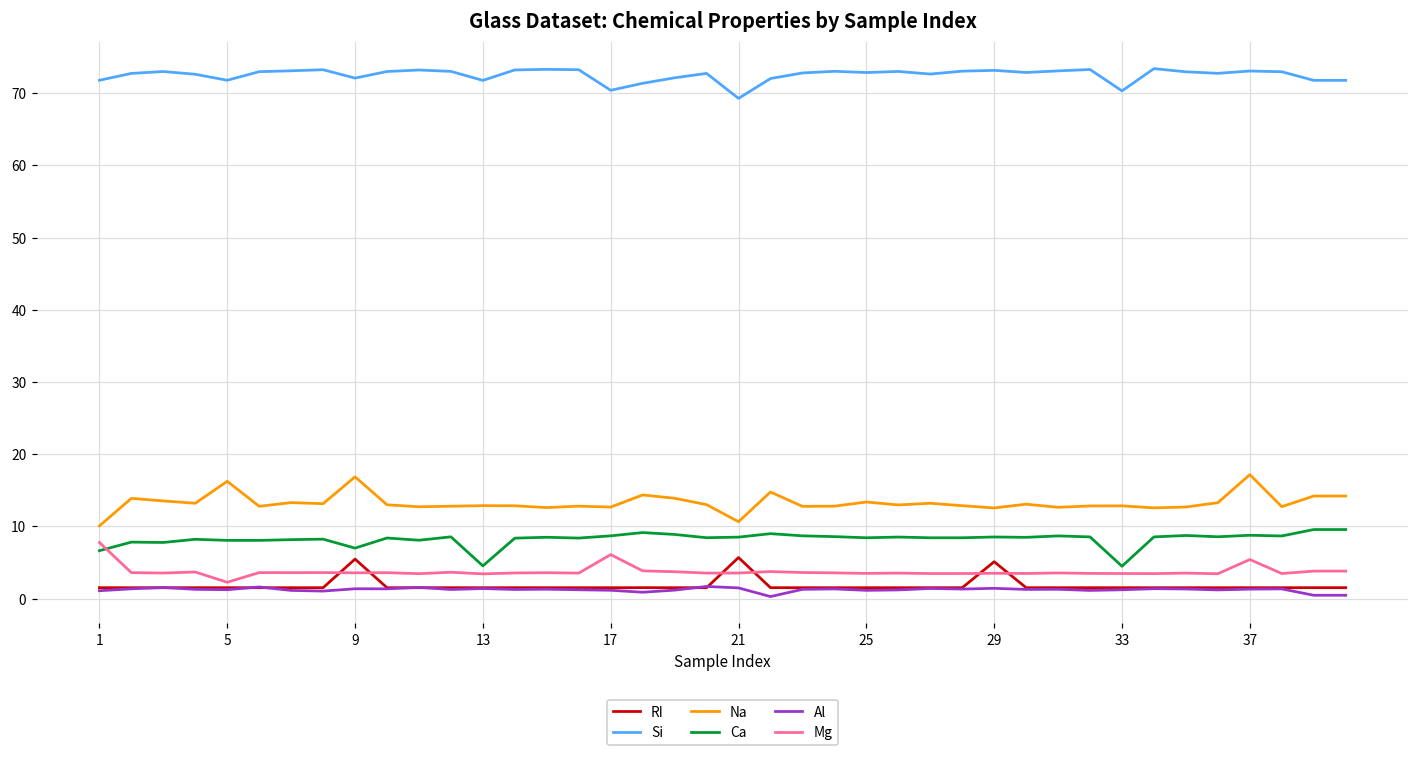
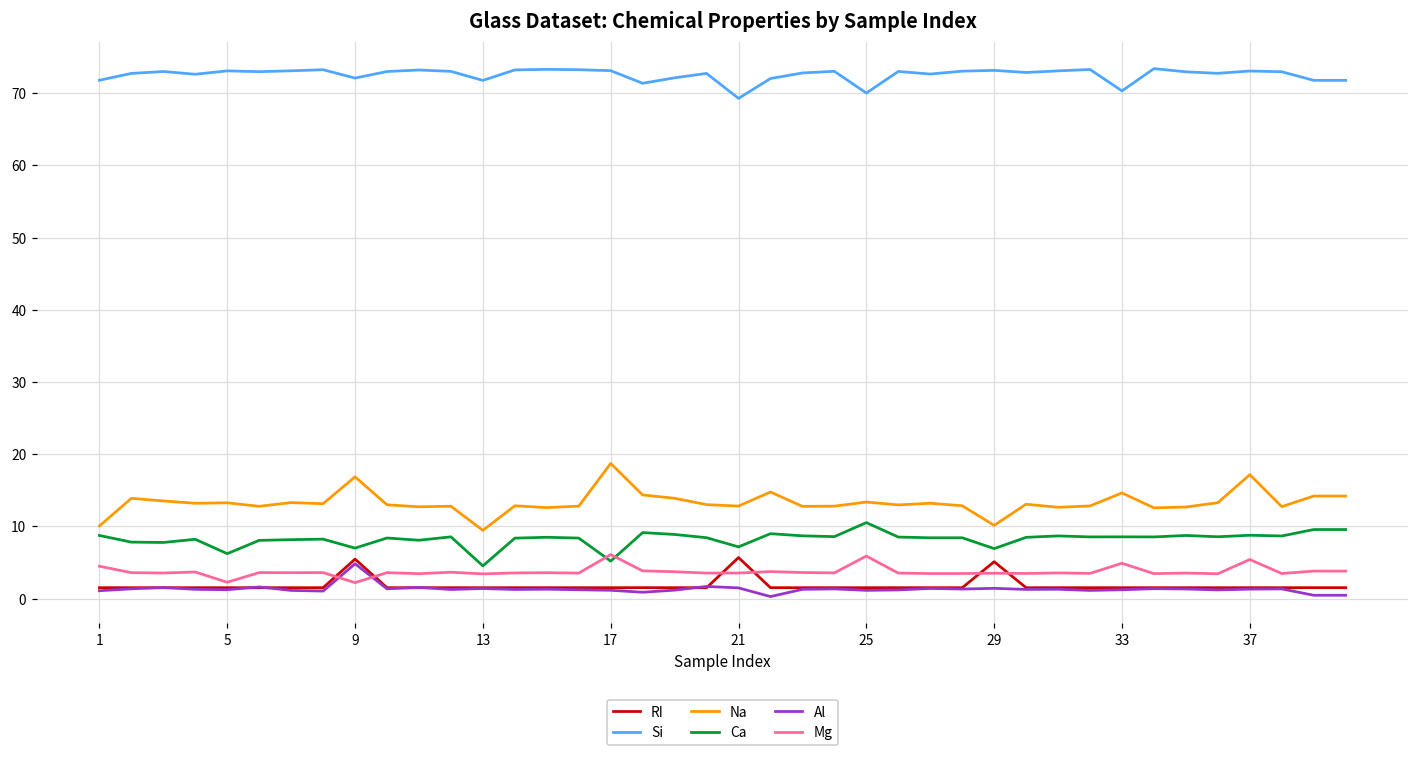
Ca, 1: 7 -> 9
Mg, 1: 8 -> 4
Si, 5: 72 -> 73
Na, 5: 16 -> 13
Ca, 5: 8 -> 6
Al, 9: 1 -> 5
Mg, 9: 4 -> 2
Na, 13: 13 -> 9
Si, 17: 70 -> 73
Na, 17: 13 -> 19
Ca, 17: 9 -> 5
Na, 21: 11 -> 13
Ca, 21: 9 -> 7
Si, 25: 73 -> 70
Ca, 25: 8 -> 11
Mg, 25: 4 -> 6
Na, 29: 13 -> 10
Ca, 29: 9 -> 7
Na, 33: 13 -> 15
Ca, 33: 4 -> 9
Mg, 33: 3 -> 5
